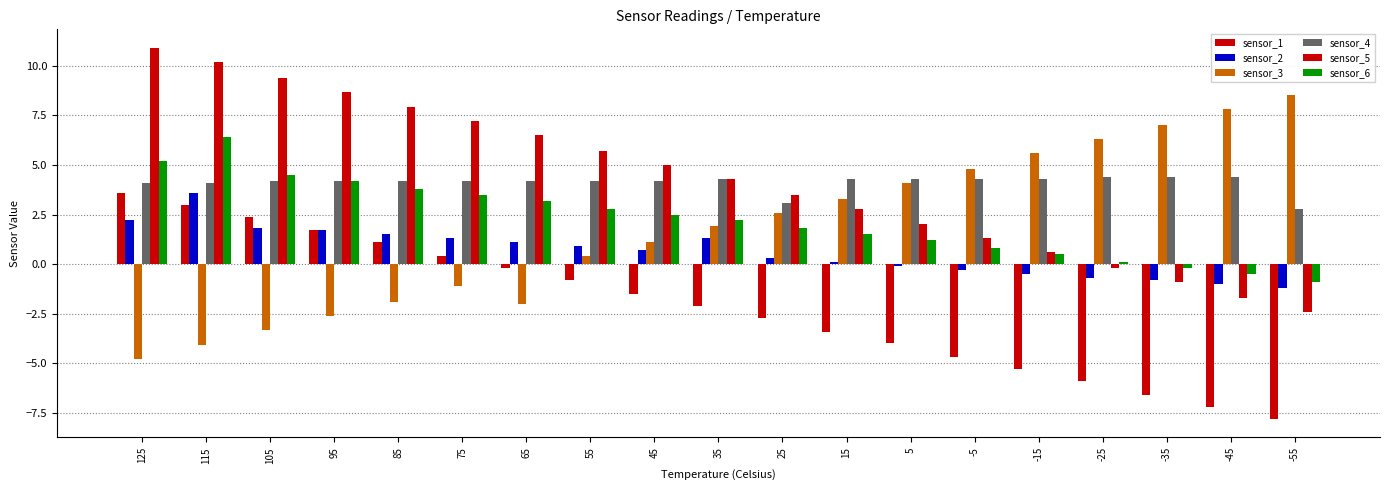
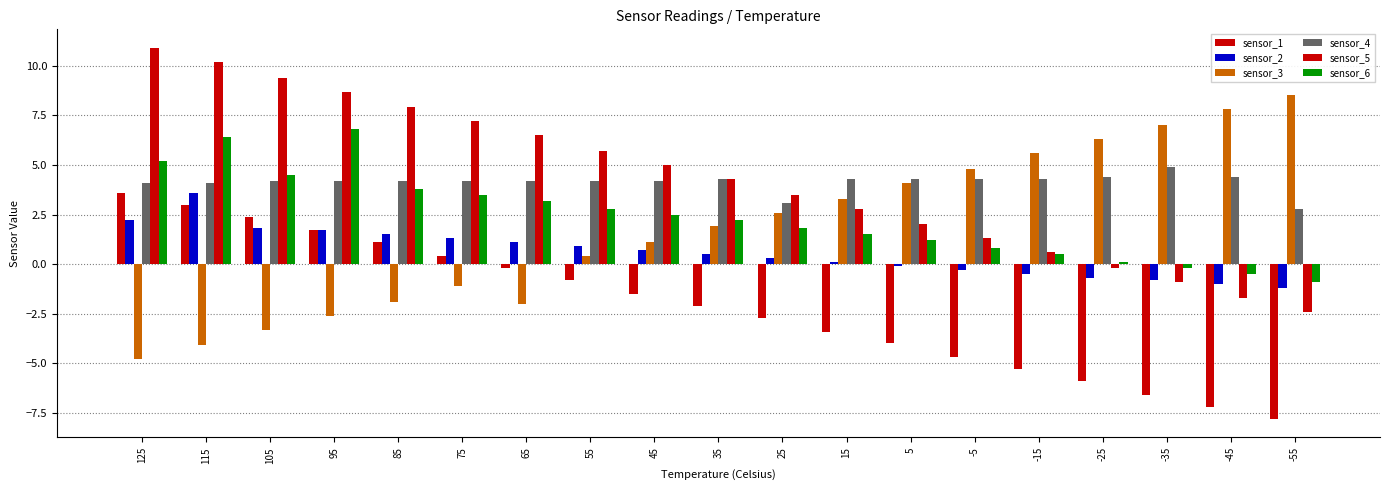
sensor_6, 95: 4.2 -> 6.8
sensor_2, 35: 1.3 -> 0.5
sensor_4, -35: 4.4 -> 4.9
